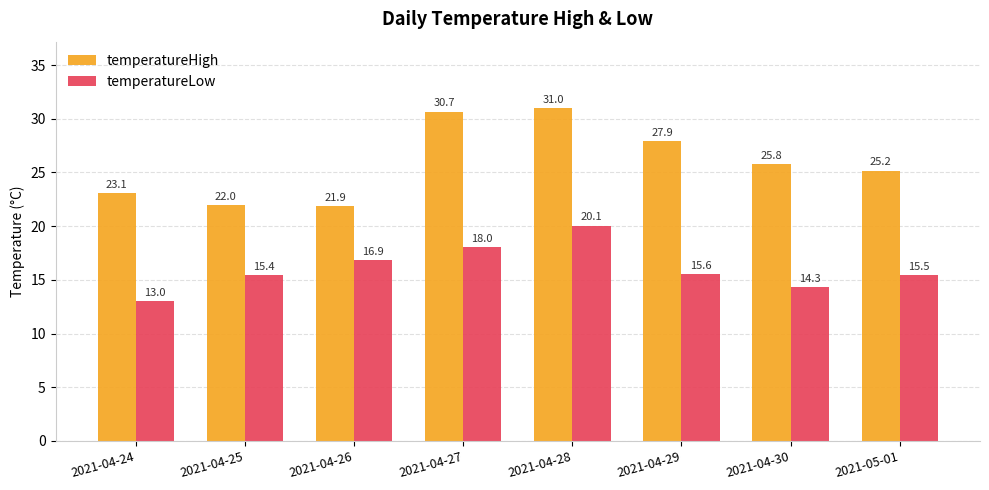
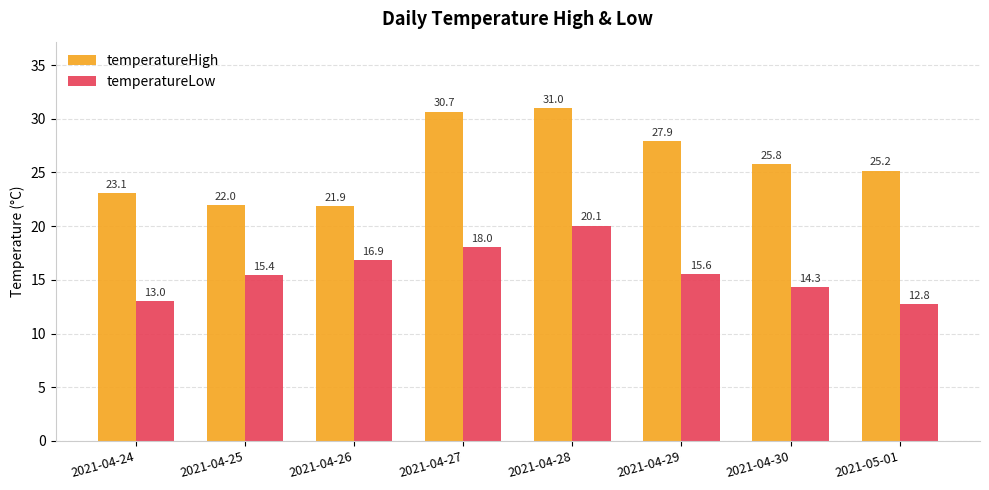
temperatureLow, 2021-05-01: 15.5 -> 12.8
